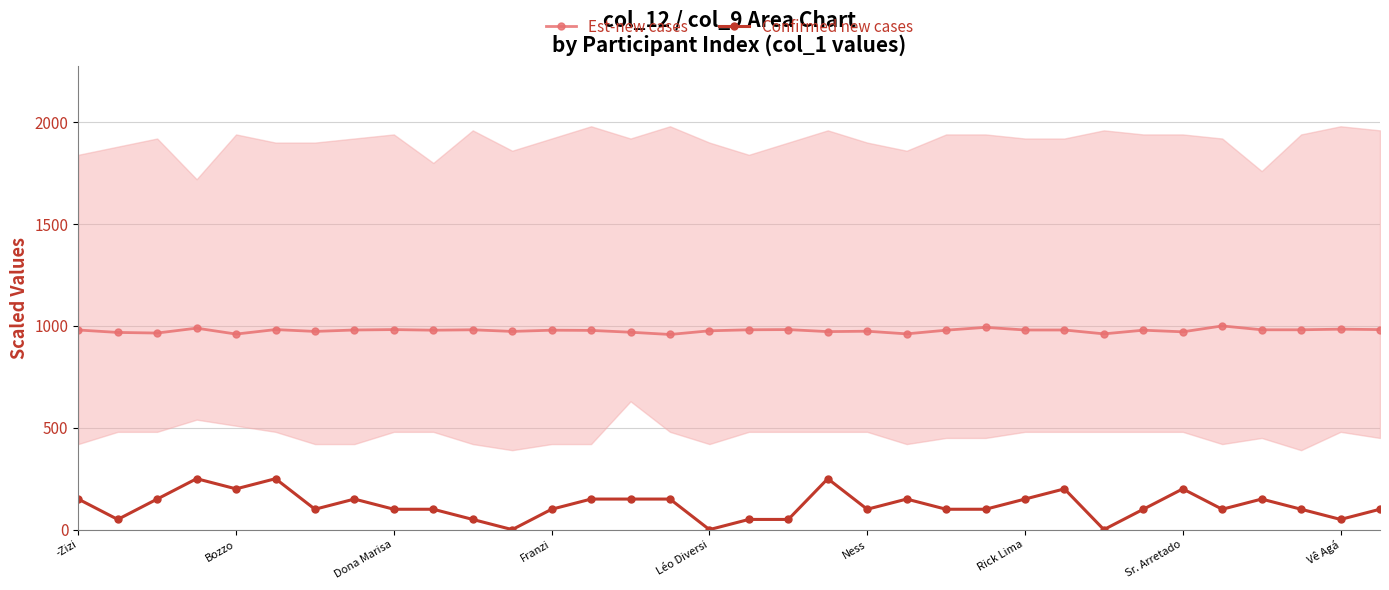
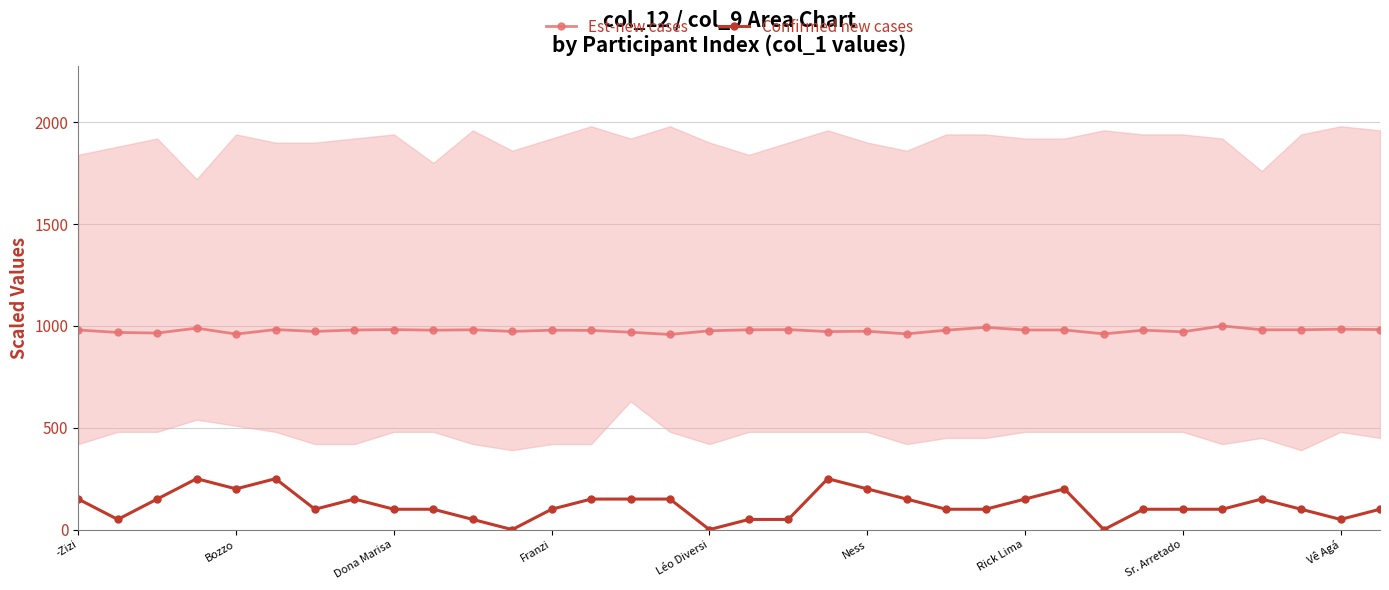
Confirmed new cases, Ness: 100 -> 200
Confirmed new cases, Sr. Arretado: 200 -> 100
